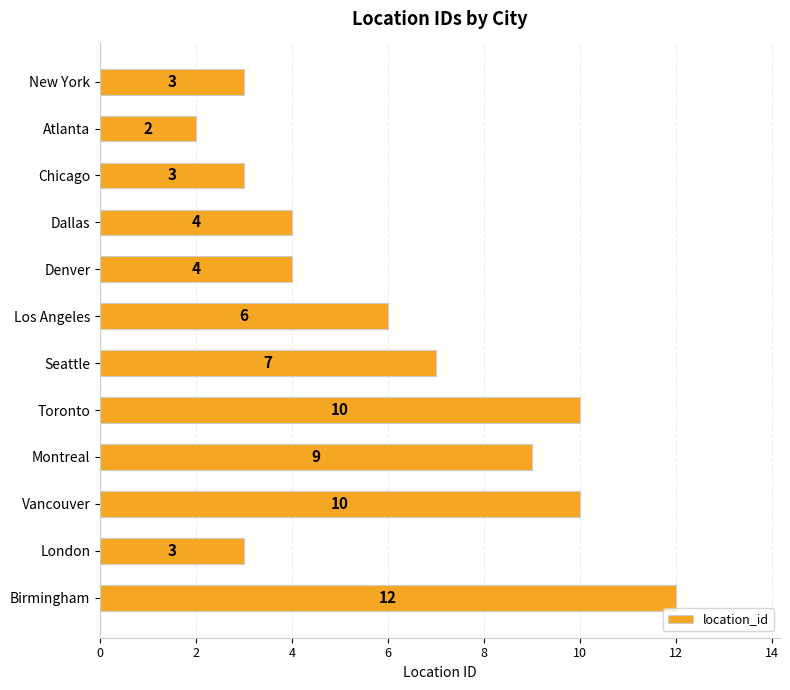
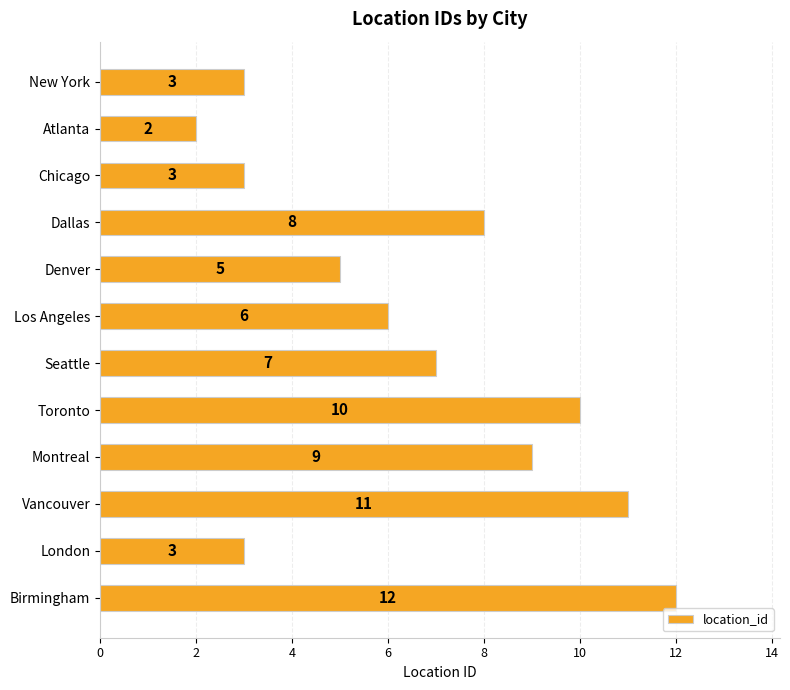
Dallas: 4 -> 8
Denver: 4 -> 5
Vancouver: 10 -> 11
